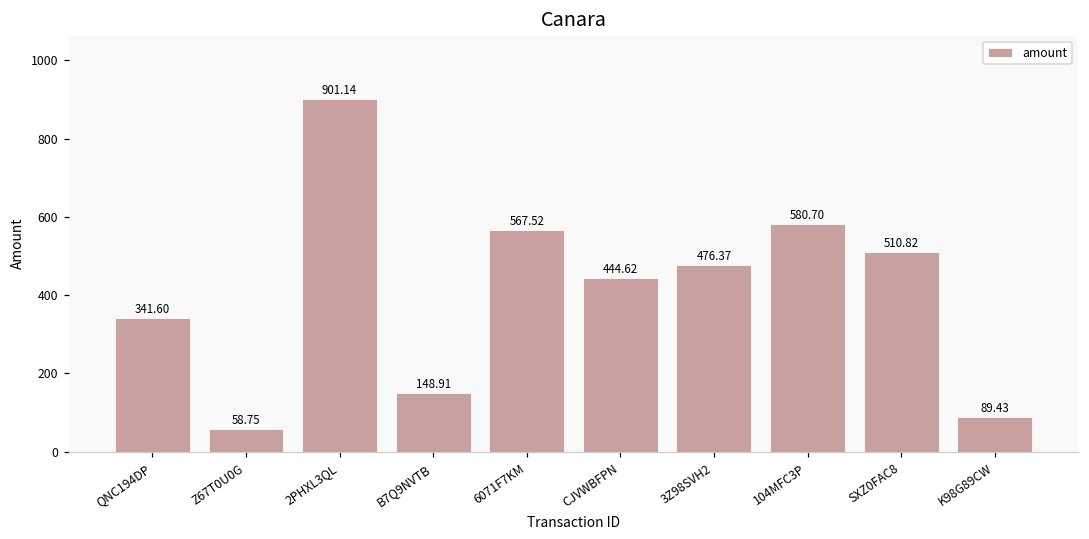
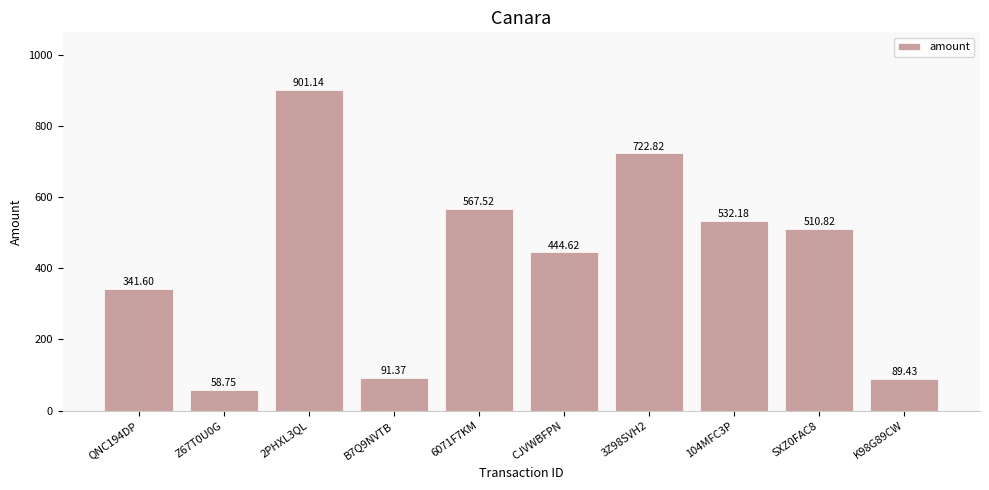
B7Q9NVTB: 148.91 -> 91.37
3Z98SVH2: 476.37 -> 722.82
104MFC3P: 580.70 -> 532.18
